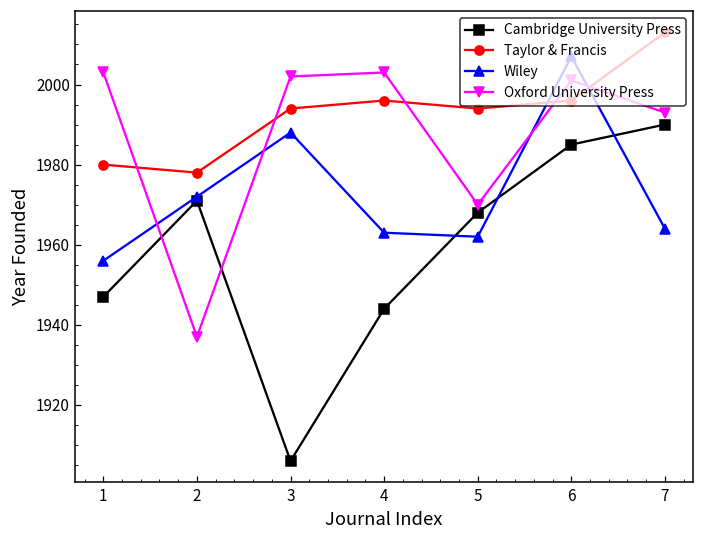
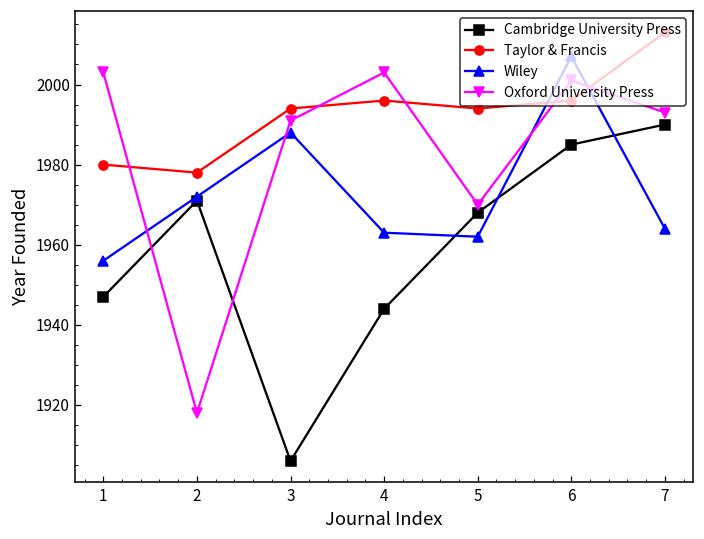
Oxford University Press, 2: 1937 -> 1918
Oxford University Press, 3: 2002 -> 1991
